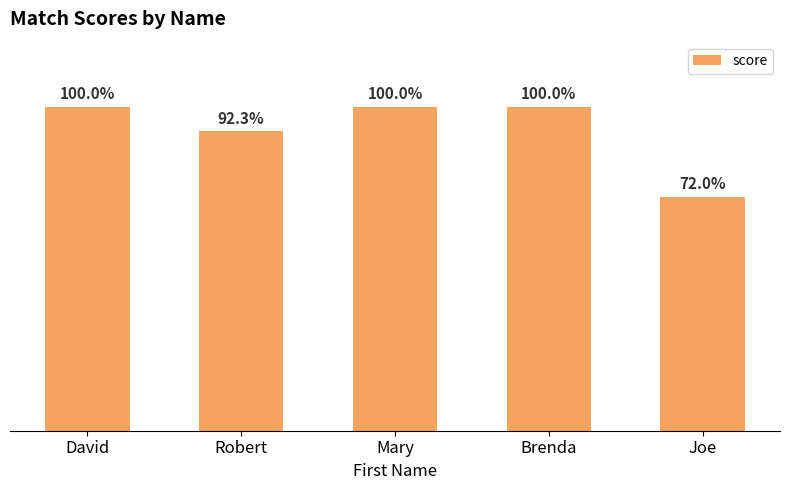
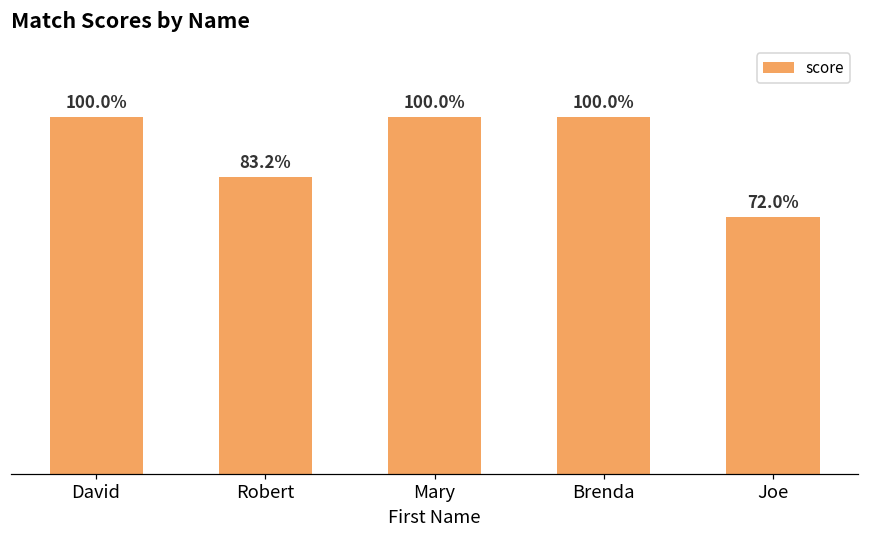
Robert: 92.3% -> 83.2%
